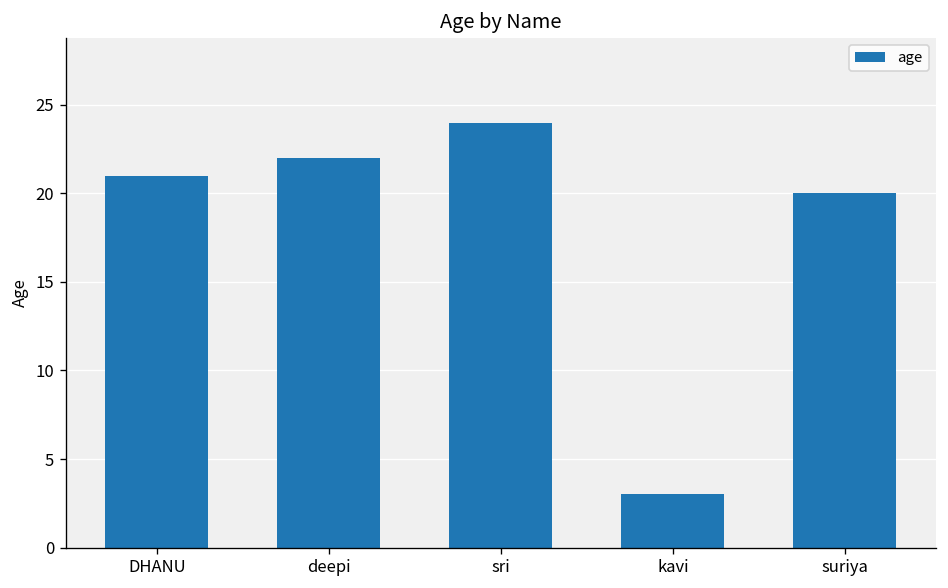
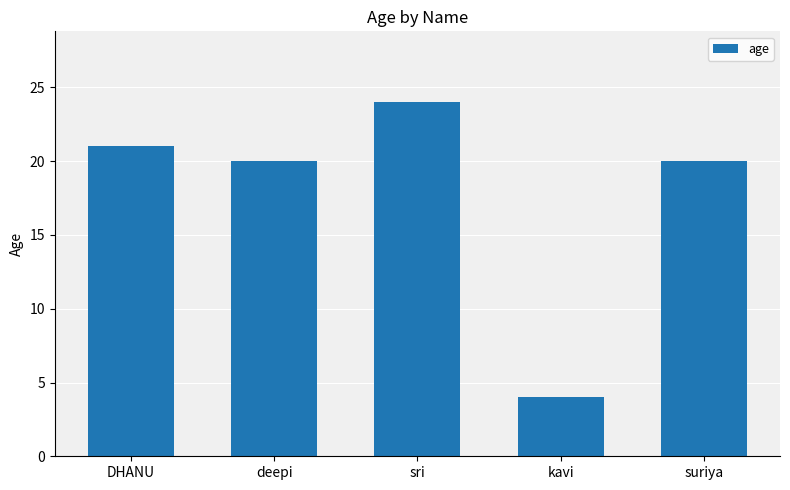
deepi: 22 -> 20
kavi: 3 -> 4
